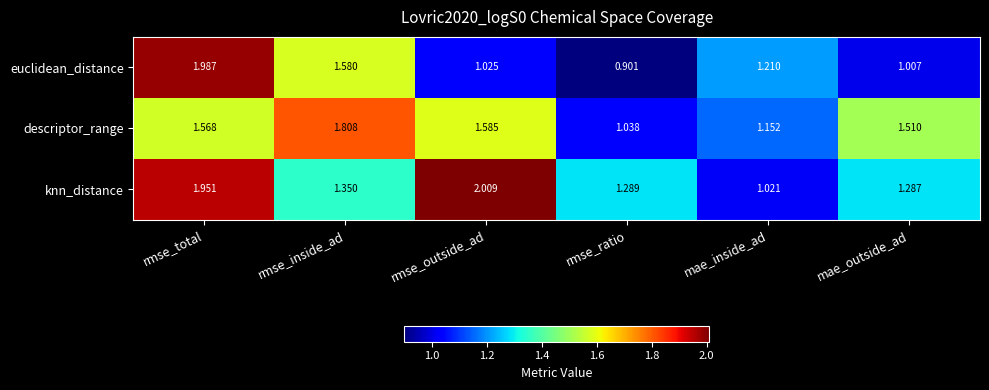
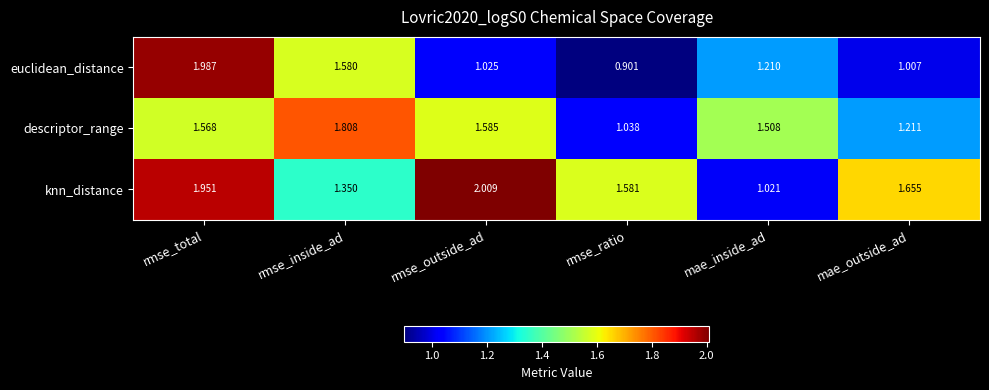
descriptor_range, mae_inside_ad: 1.152 -> 1.508
descriptor_range, mae_outside_ad: 1.510 -> 1.211
knn_distance, rmse_ratio: 1.289 -> 1.581
knn_distance, mae_outside_ad: 1.287 -> 1.655
